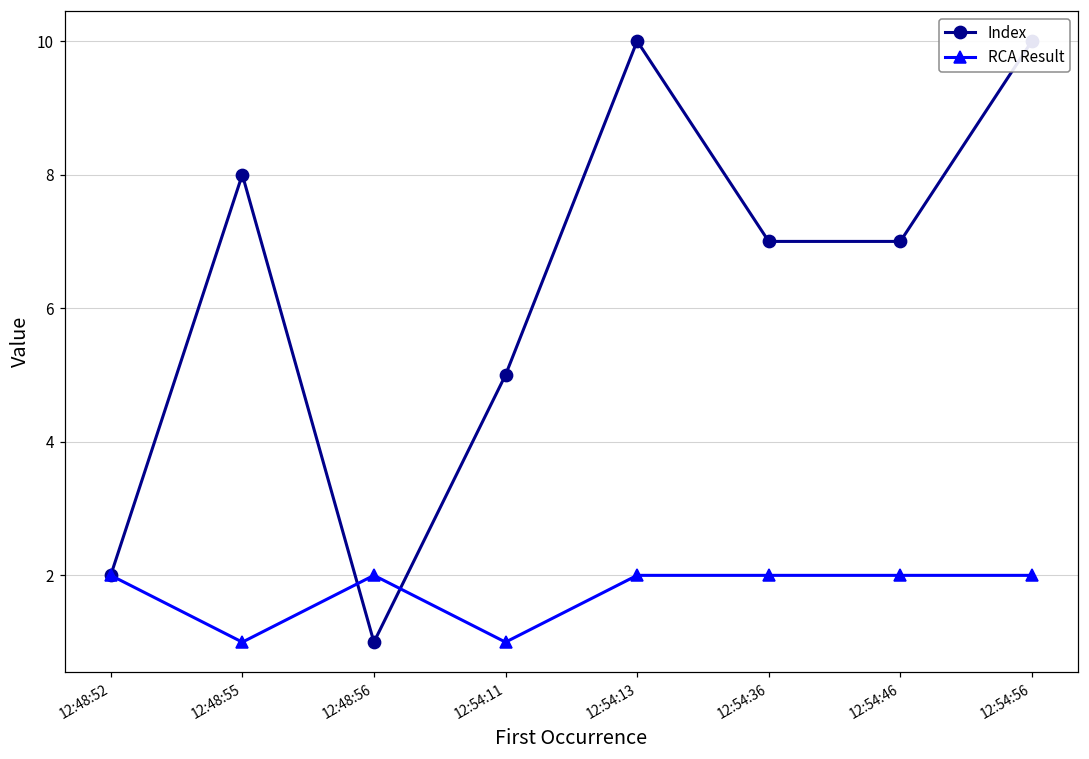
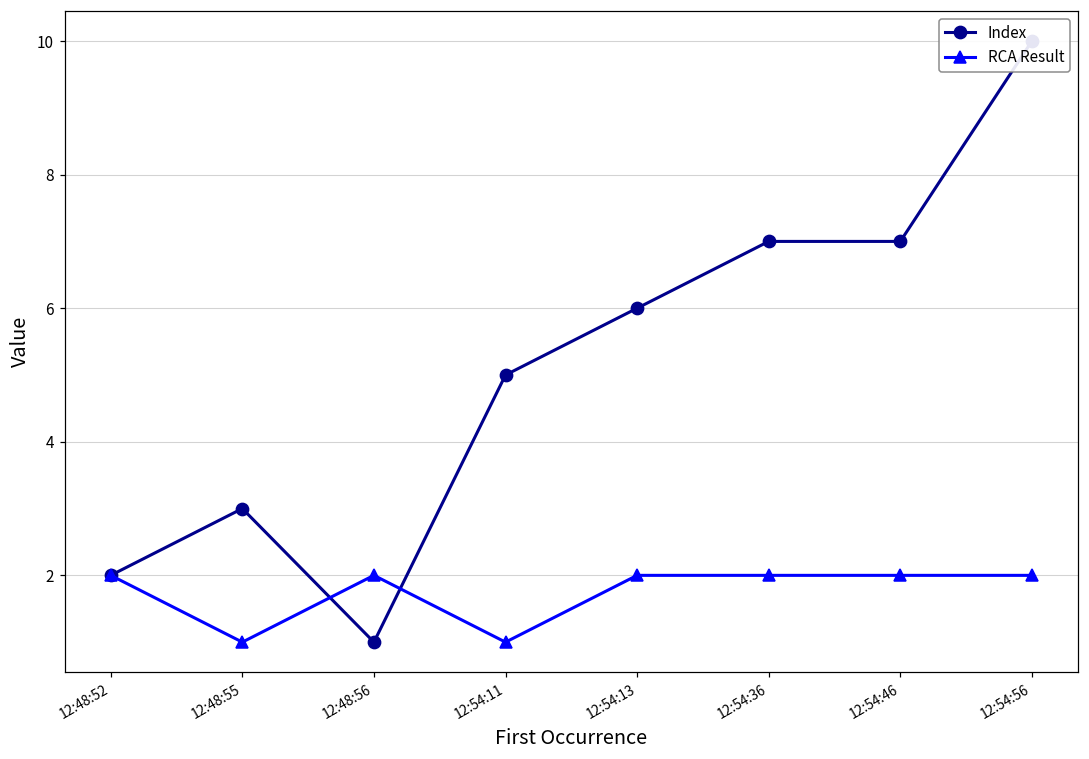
Index, 12:48:55: 8 -> 3
Index, 12:54:13: 10 -> 6
